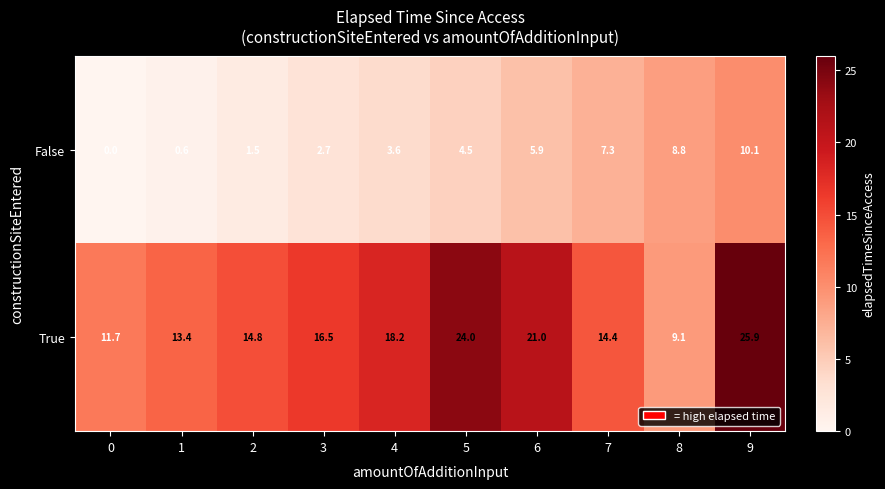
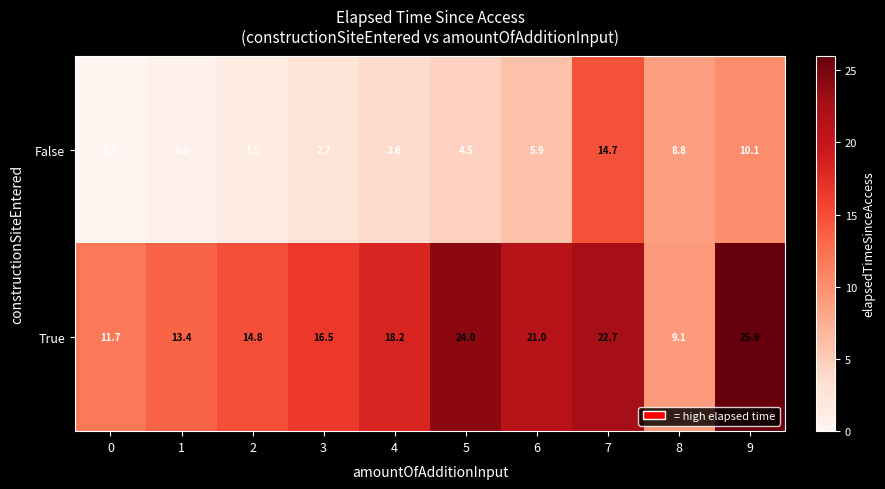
False, 7: 7.3 -> 14.7
True, 7: 14.4 -> 22.7
